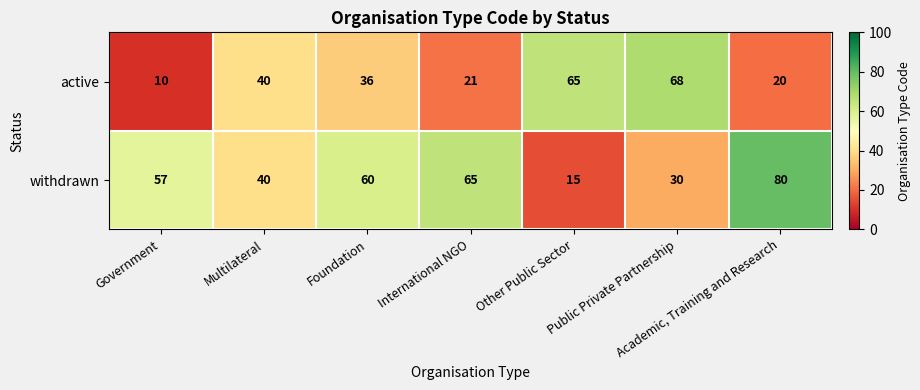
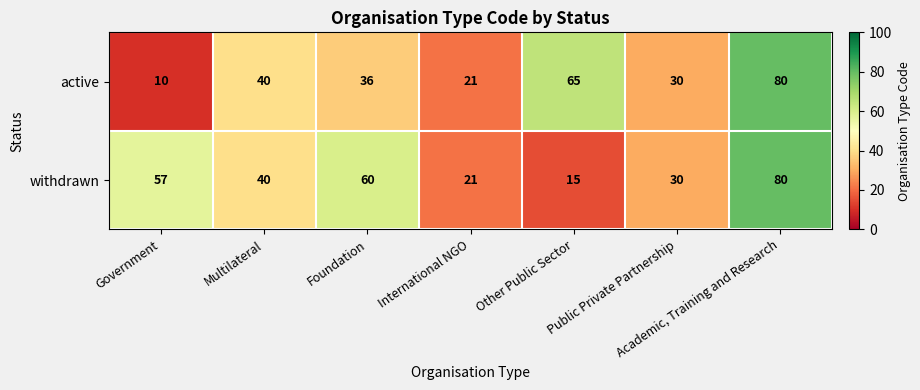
active, Public Private Partnership: 68 -> 30
active, Academic, Training and Research: 20 -> 80
withdrawn, International NGO: 65 -> 21
